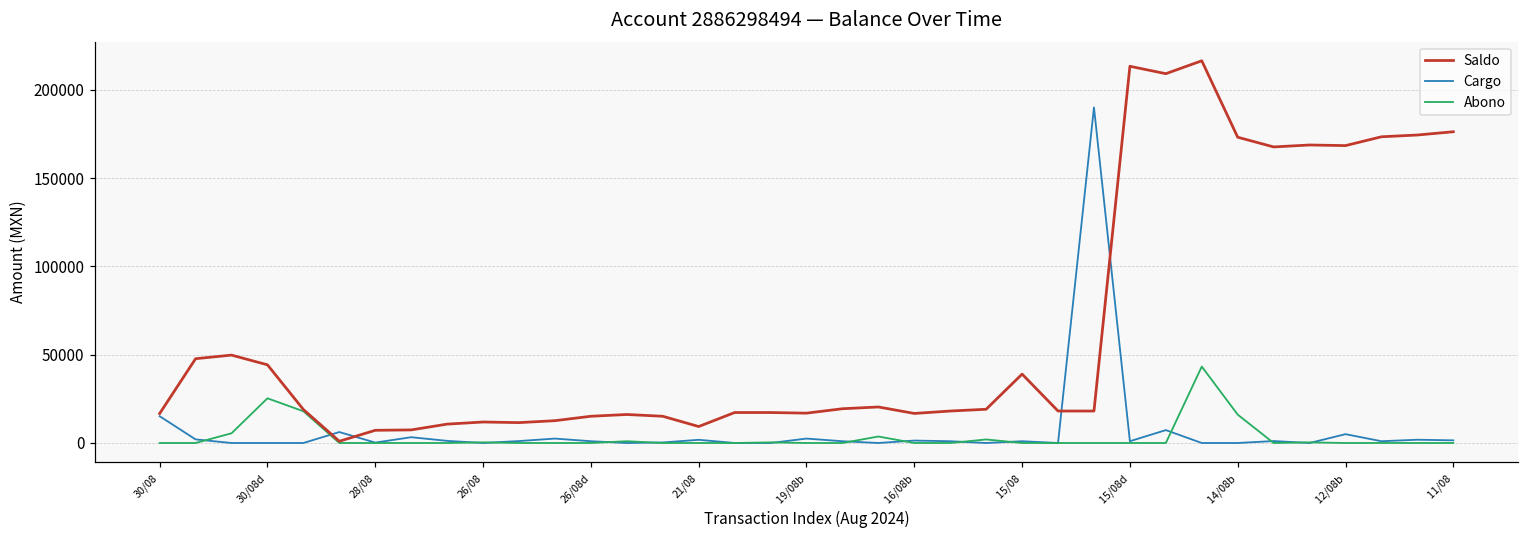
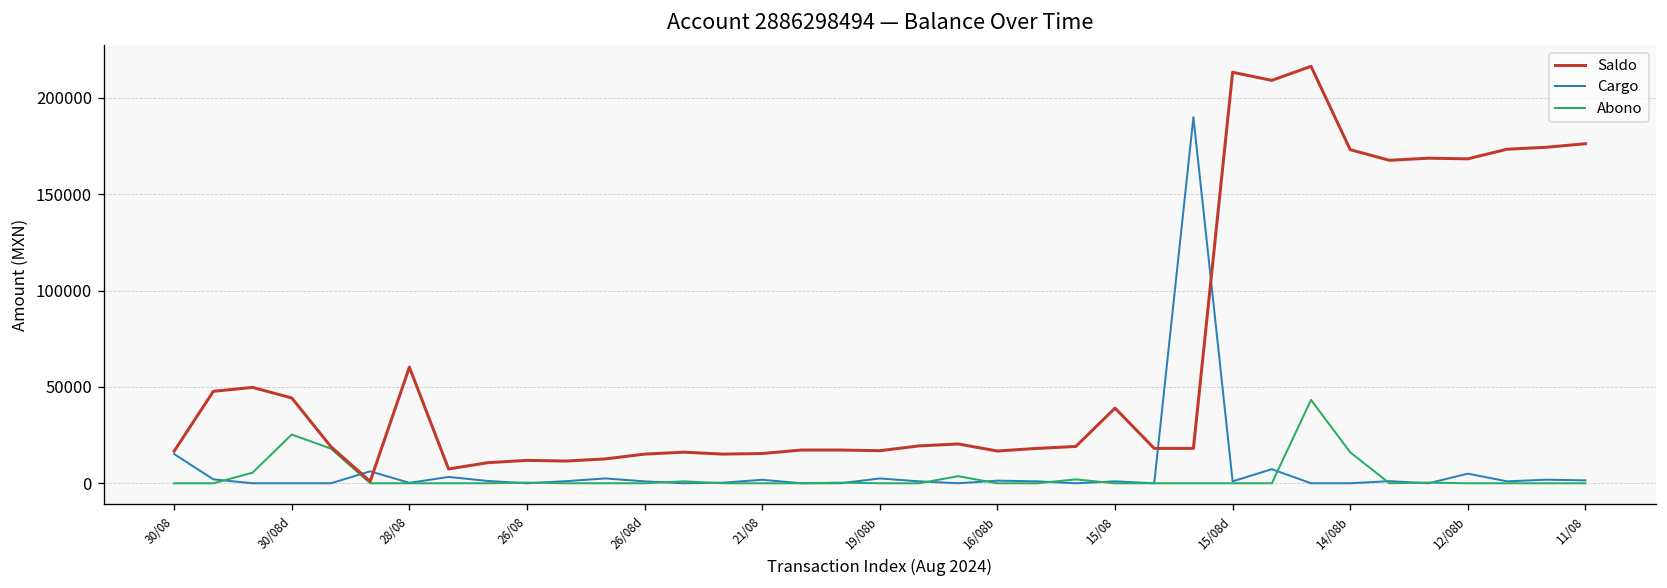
Saldo, 28/08: 7000 -> 60000
Saldo, 21/08: 9000 -> 15000
